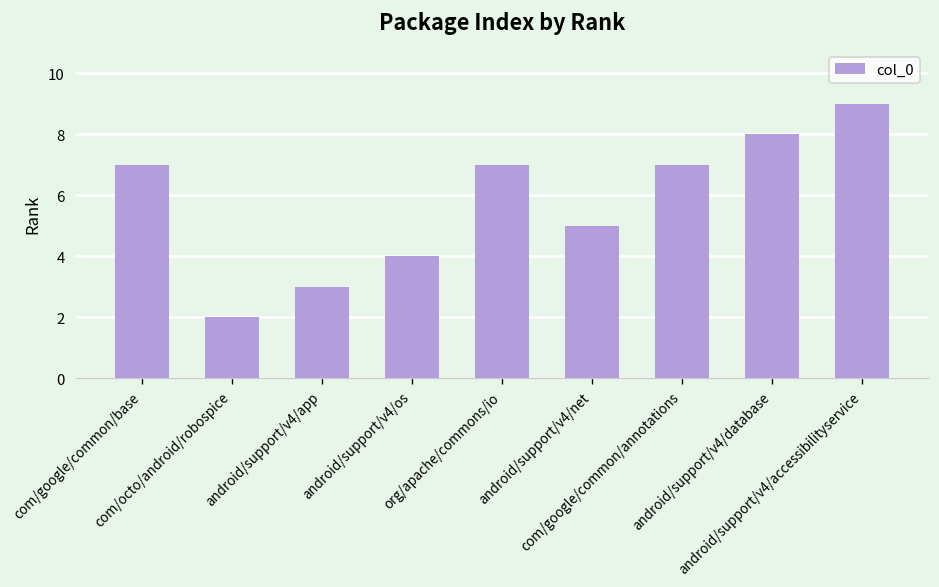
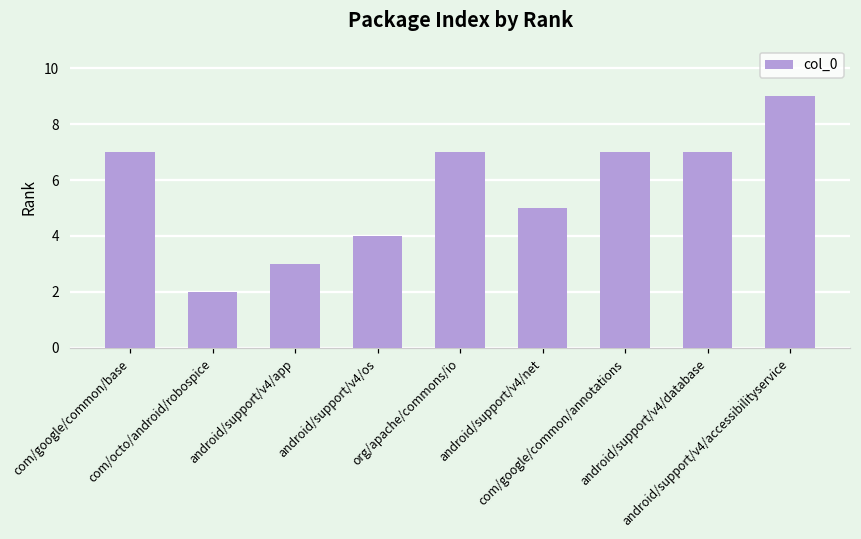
android/support/v4/database: 8 -> 7
